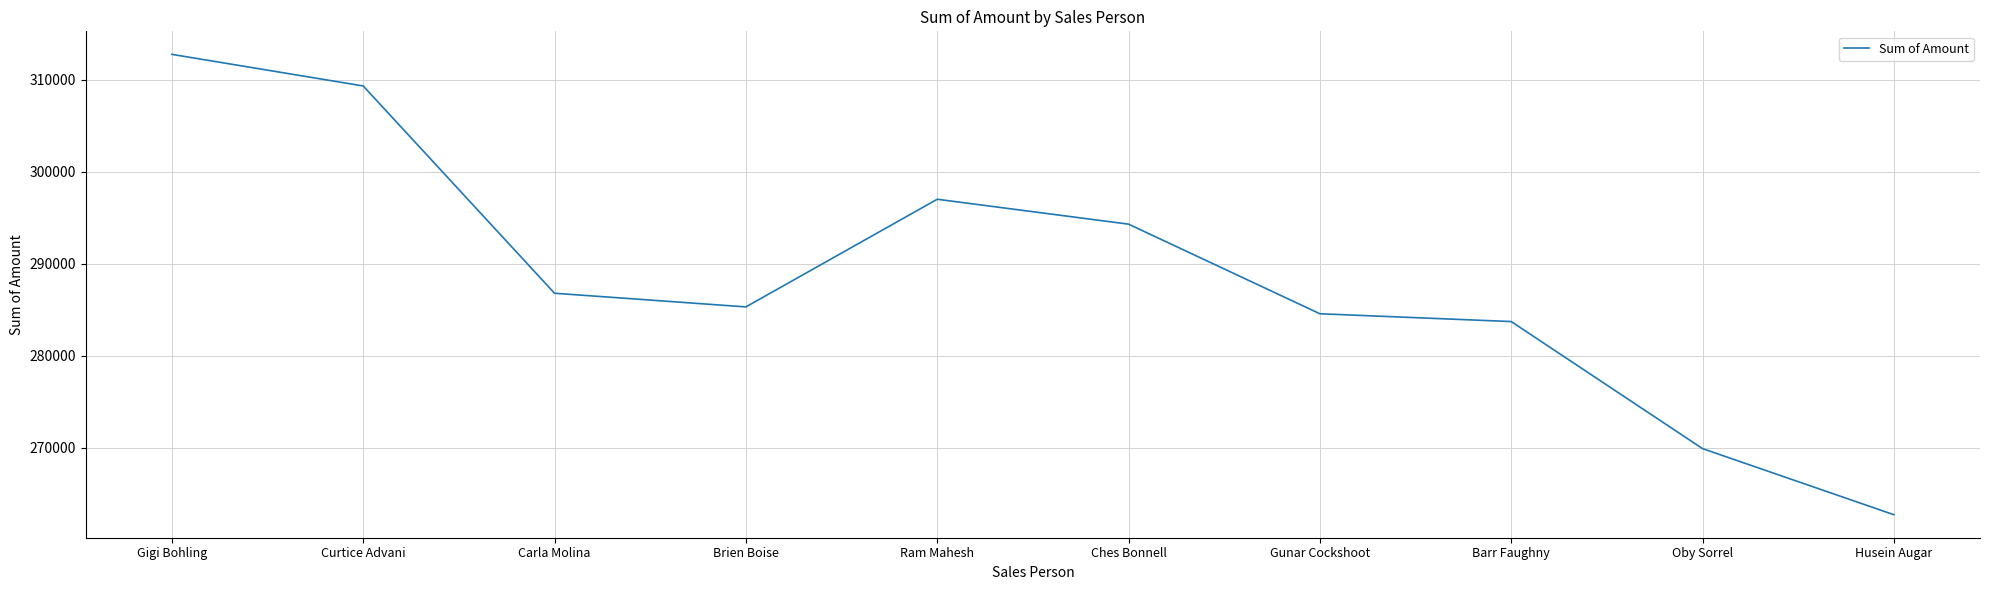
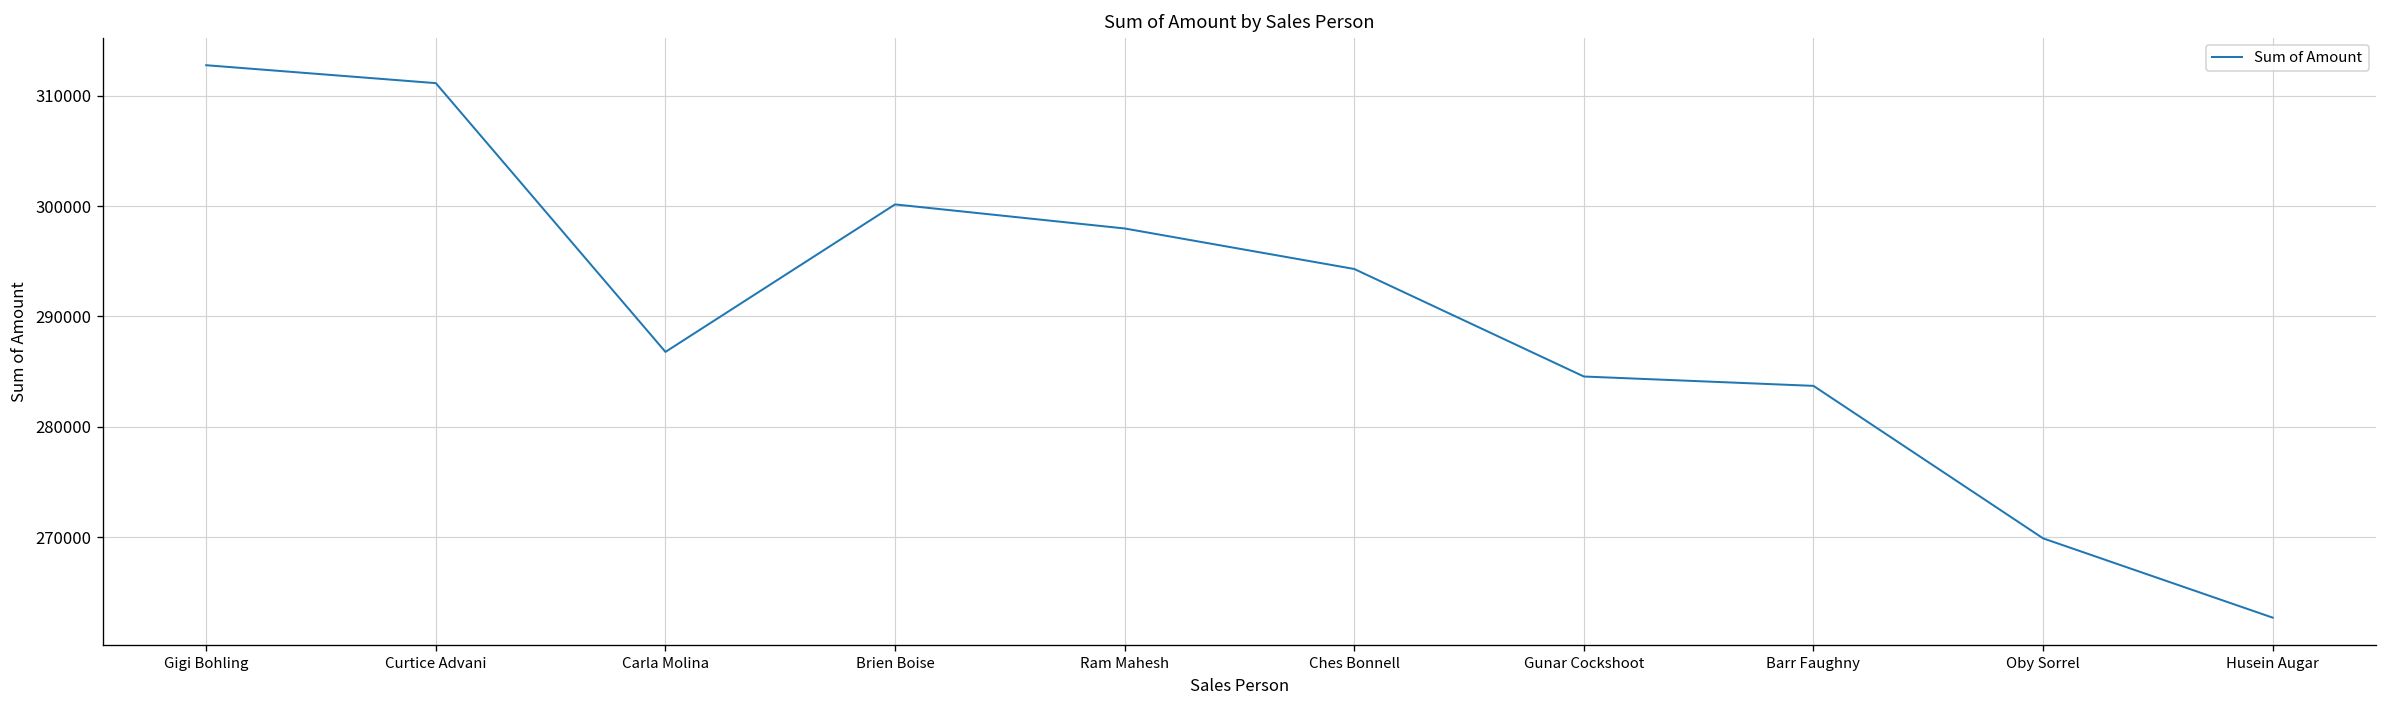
Curtice Advani: 309000 -> 311000
Brien Boise: 285000 -> 300000
Ram Mahesh: 297000 -> 298000
